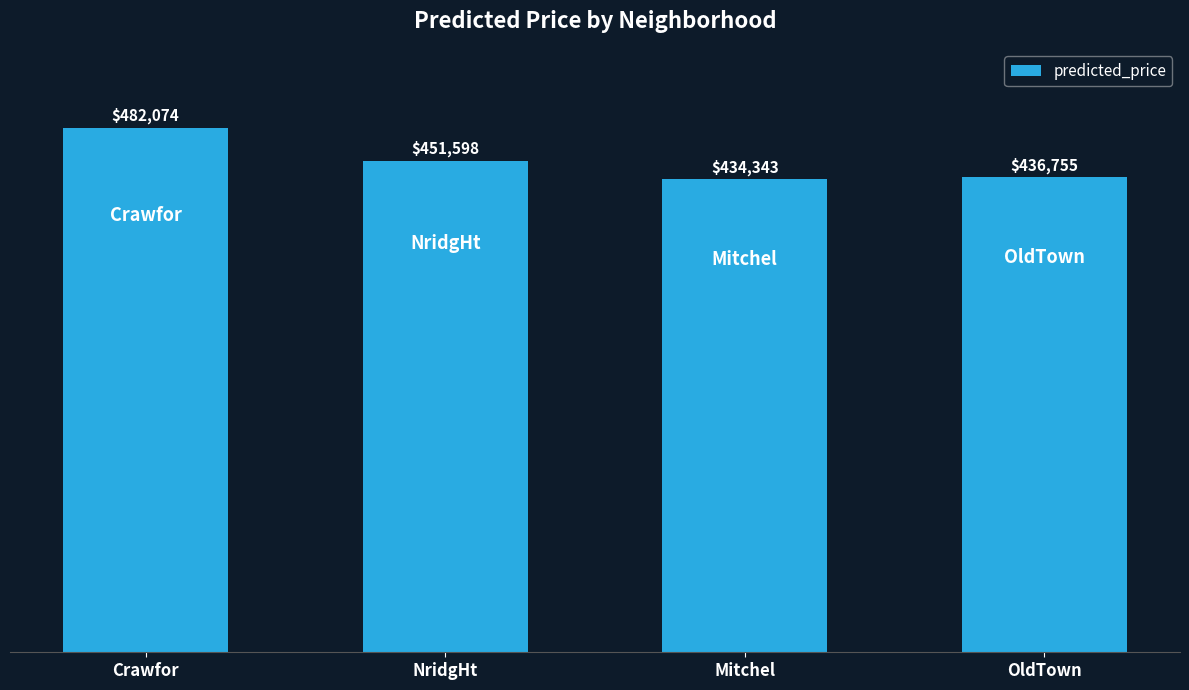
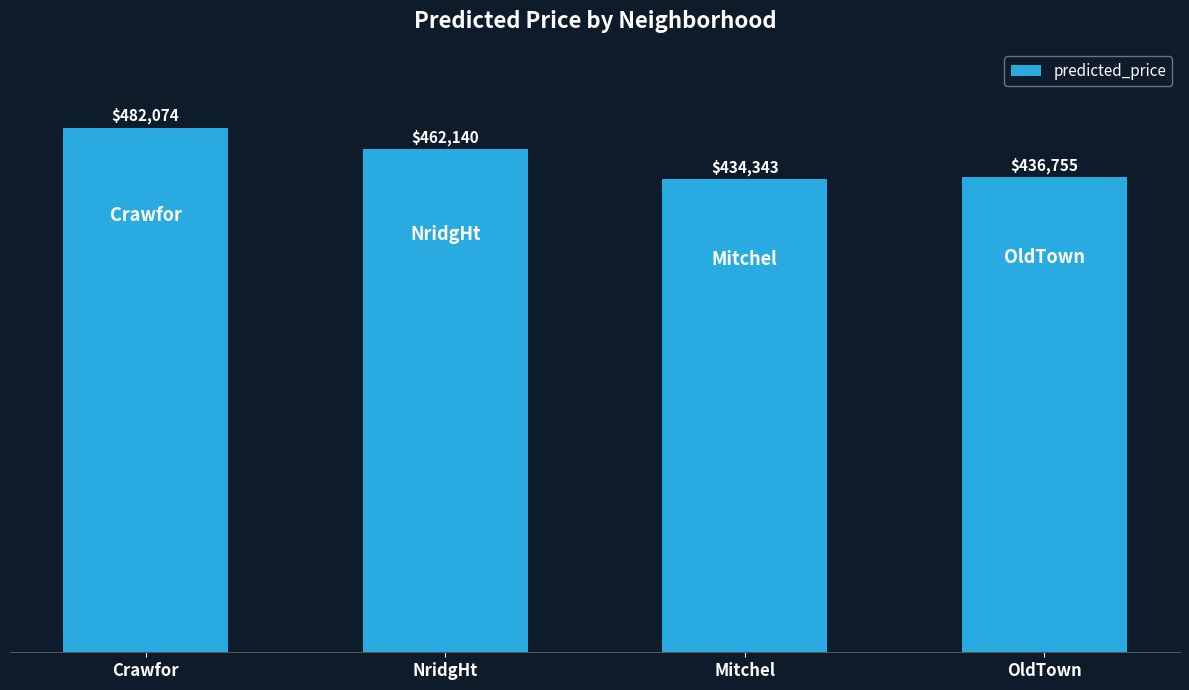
NridgHt: $451,598 -> $462,140
